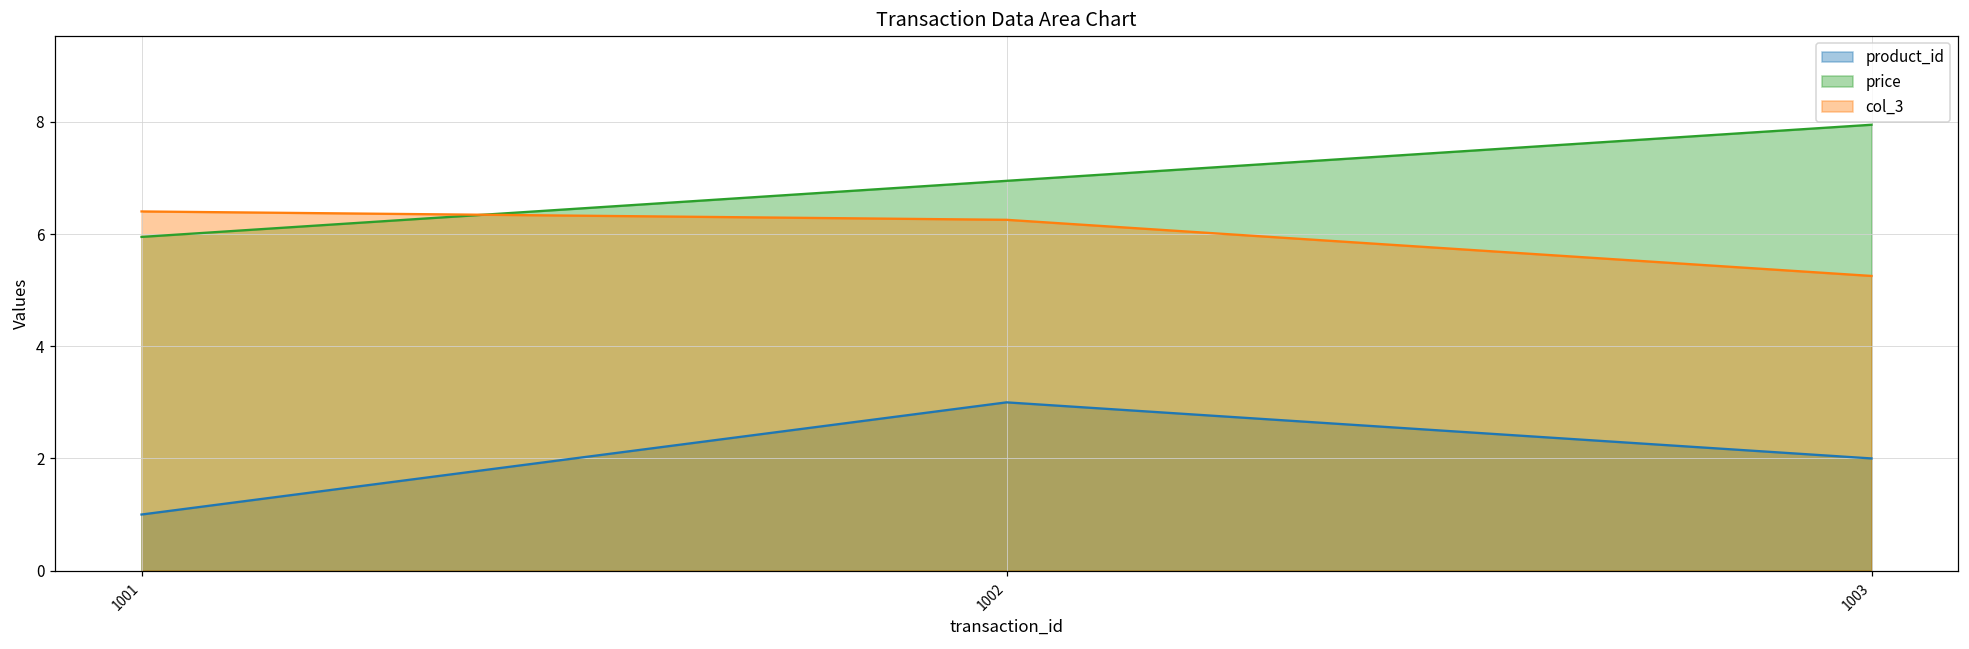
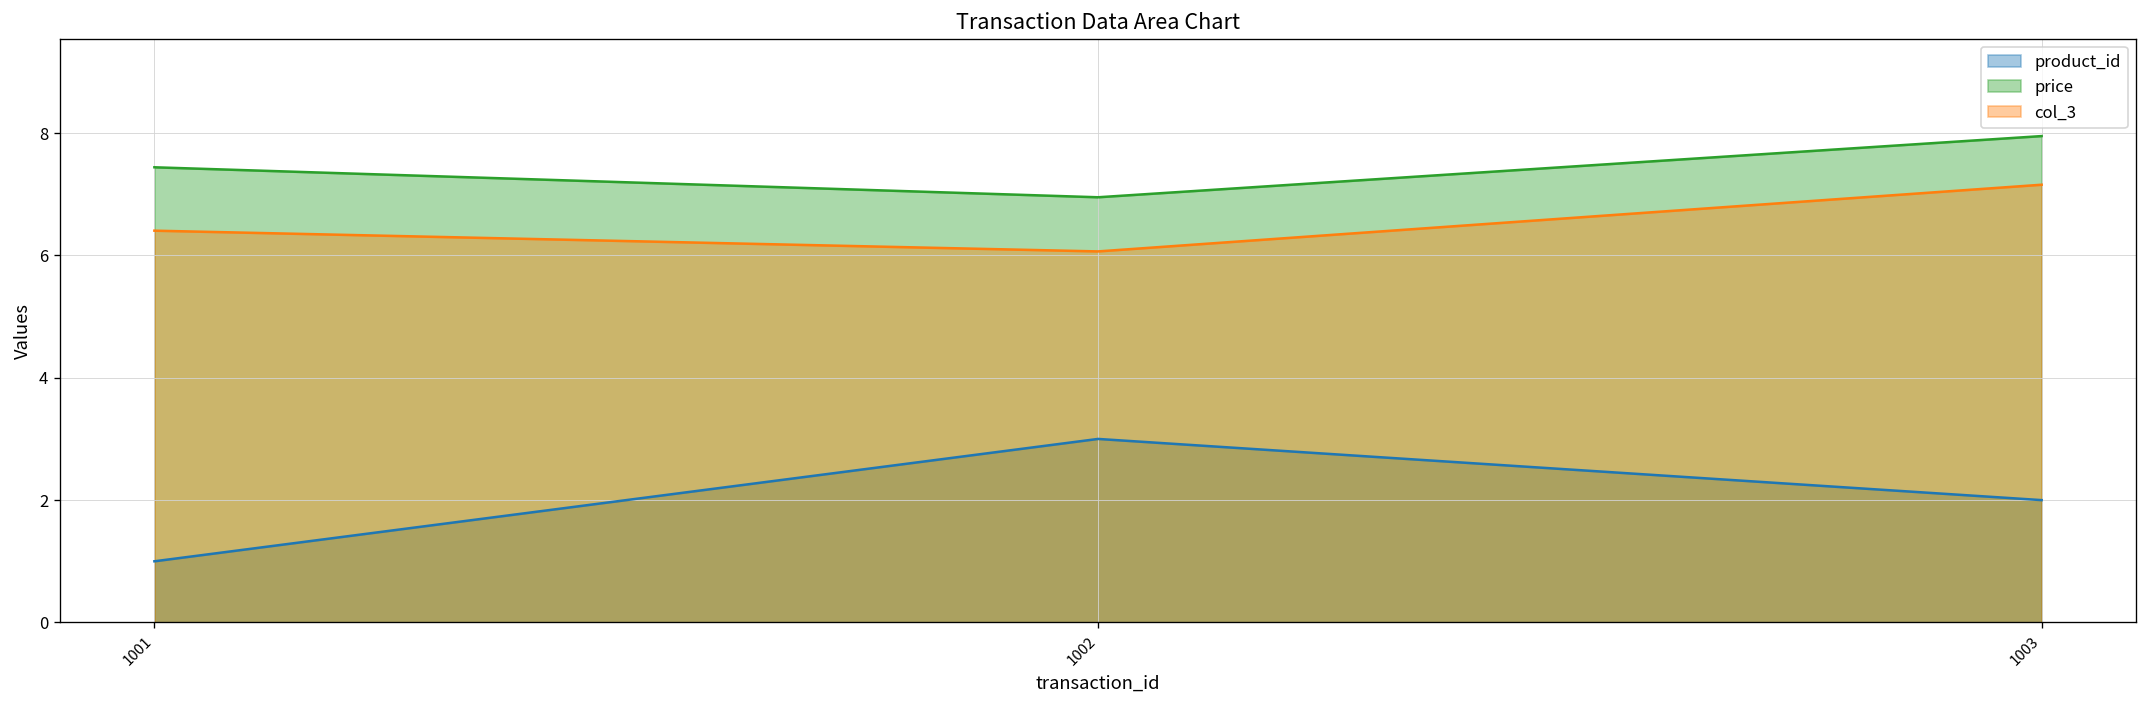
price, 1001: 6.0 -> 7.4
col_3, 1002: 6.3 -> 6.1
col_3, 1003: 5.3 -> 7.2
